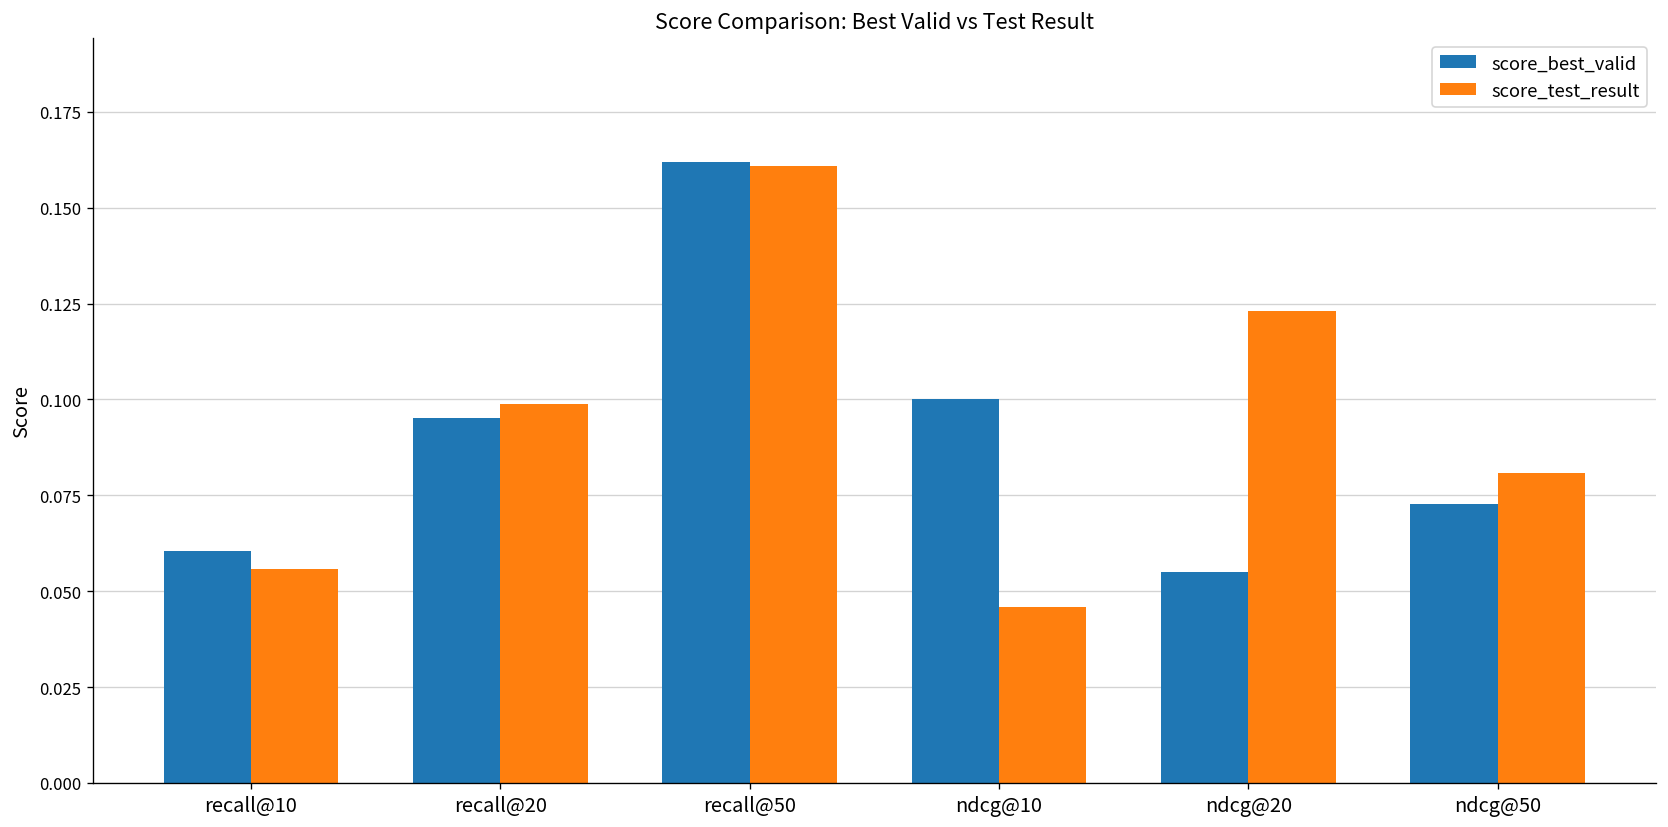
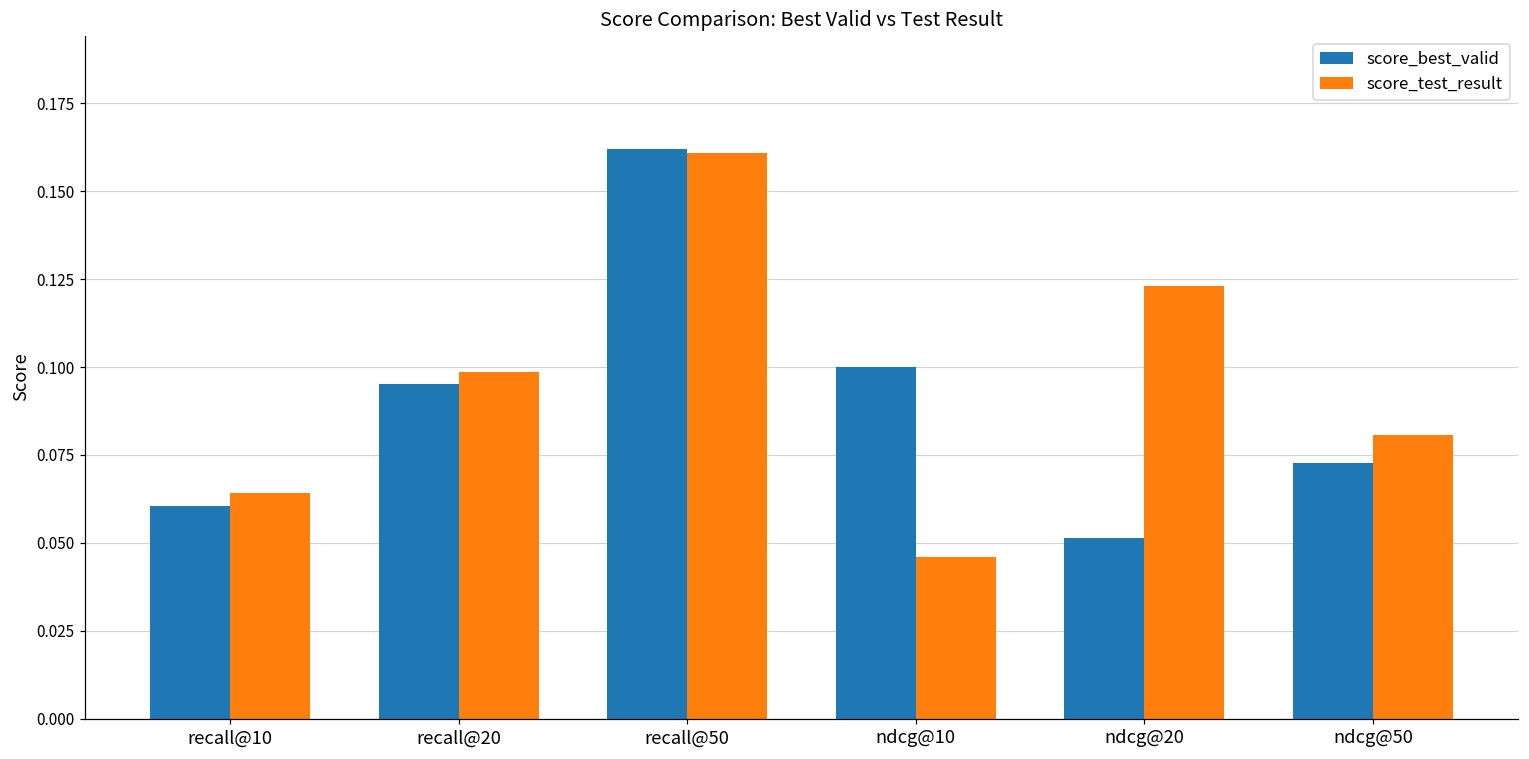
score_test_result, recall@10: 0.056 -> 0.064
score_best_valid, ndcg@20: 0.055 -> 0.052
